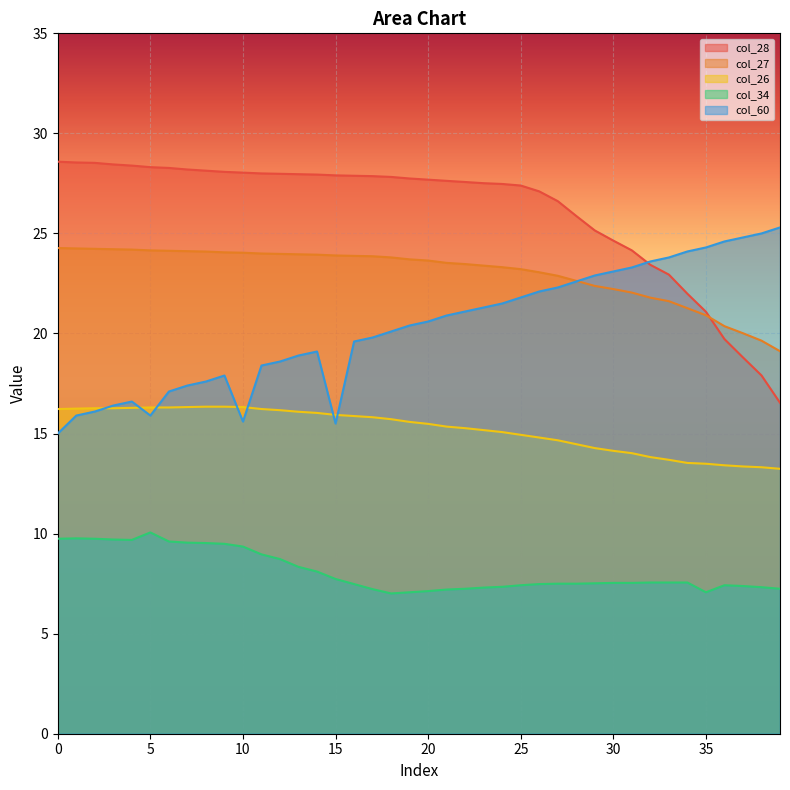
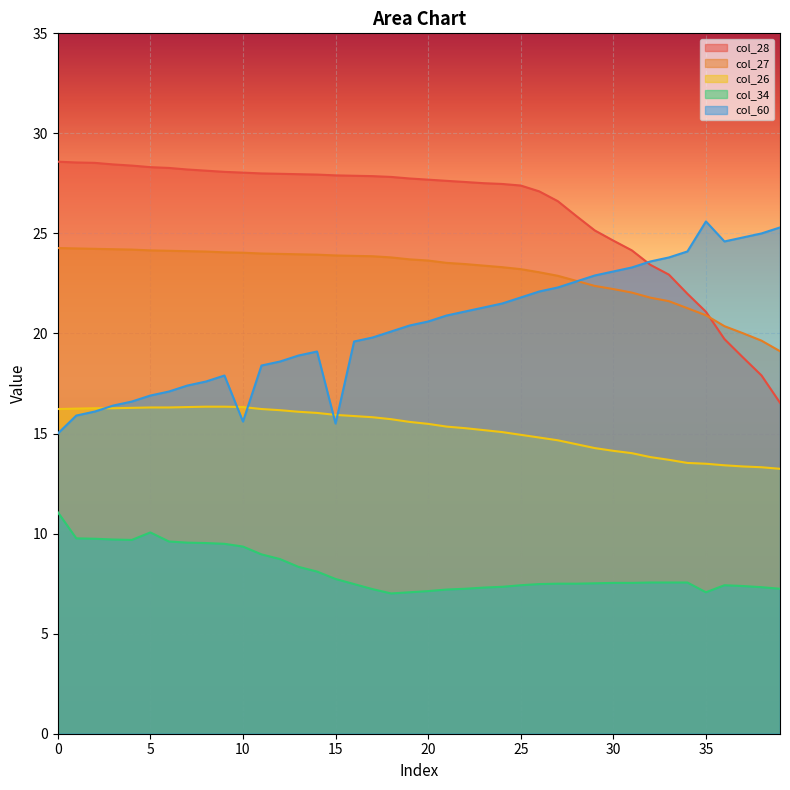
col_34, 0: 9.7 -> 11.1
col_60, 5: 15.9 -> 16.9
col_60, 35: 24.3 -> 25.6
